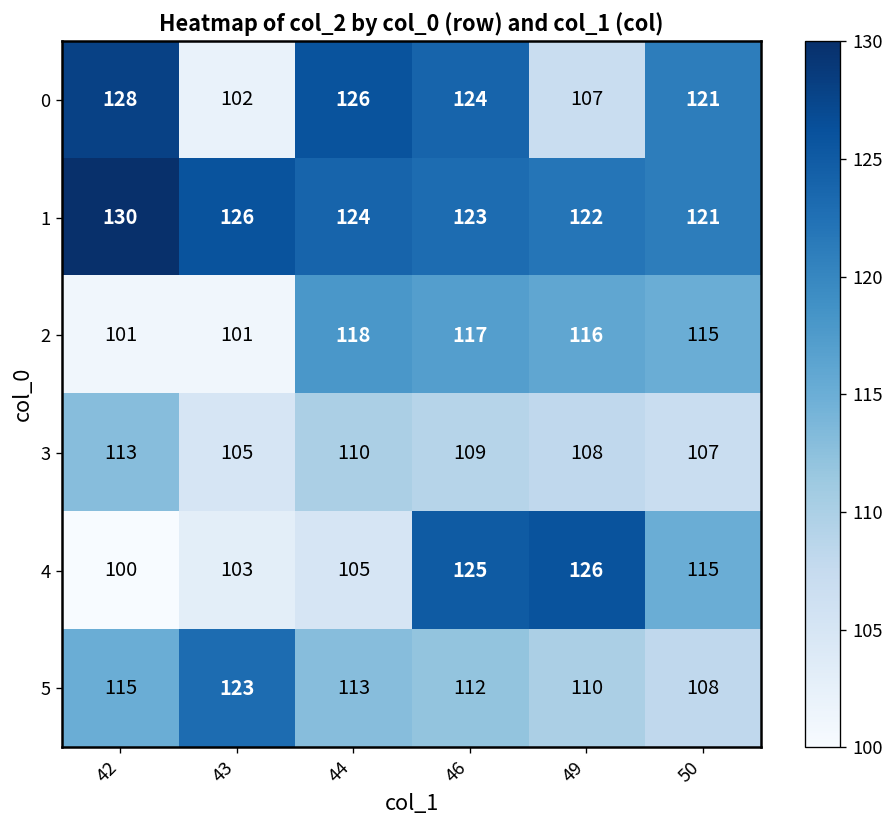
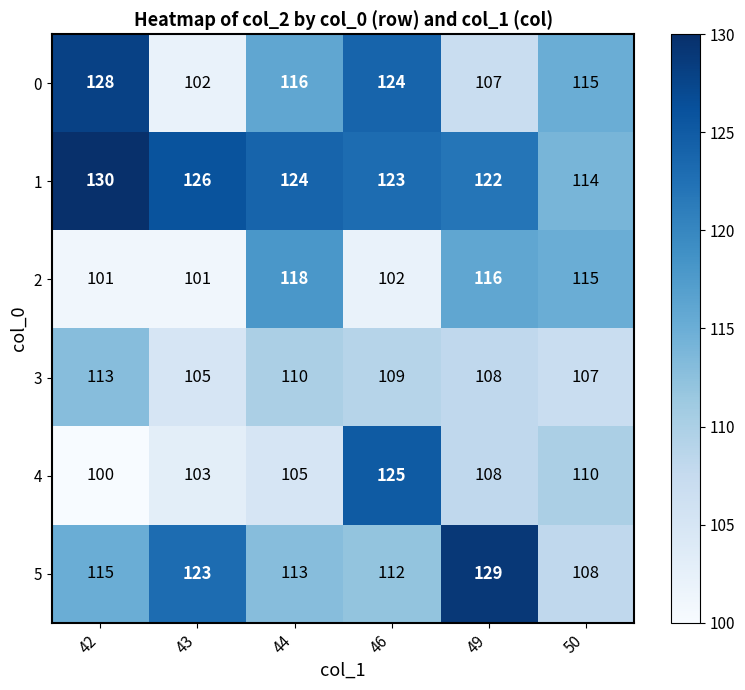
0, 44: 126 -> 116
0, 50: 121 -> 115
1, 50: 121 -> 114
2, 46: 117 -> 102
4, 49: 126 -> 108
4, 50: 115 -> 110
5, 49: 110 -> 129
